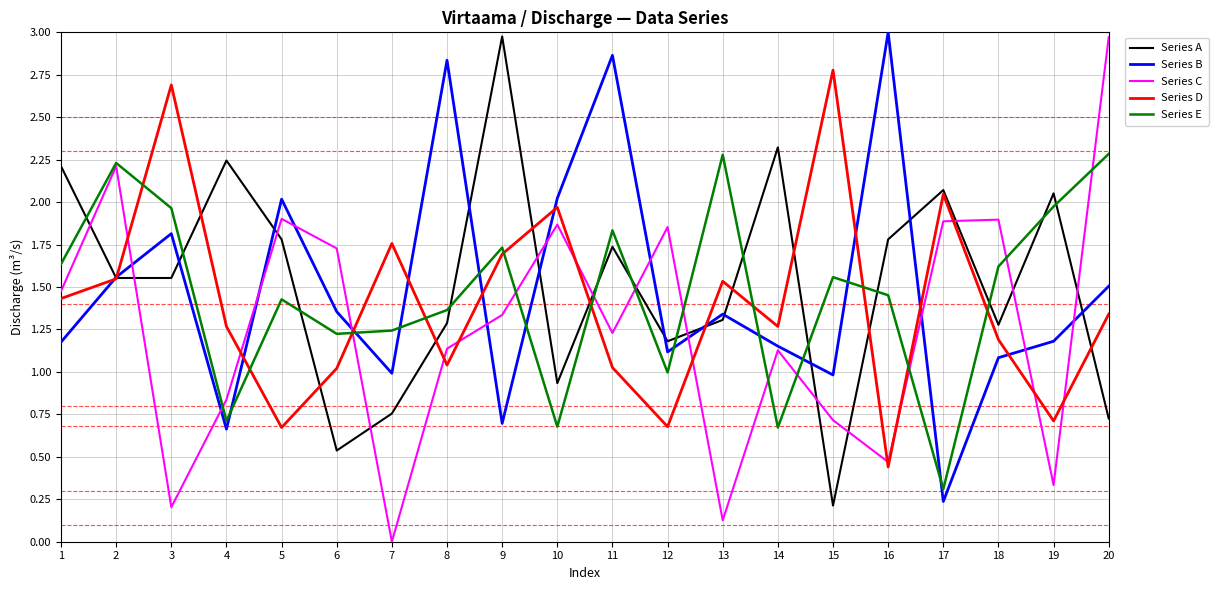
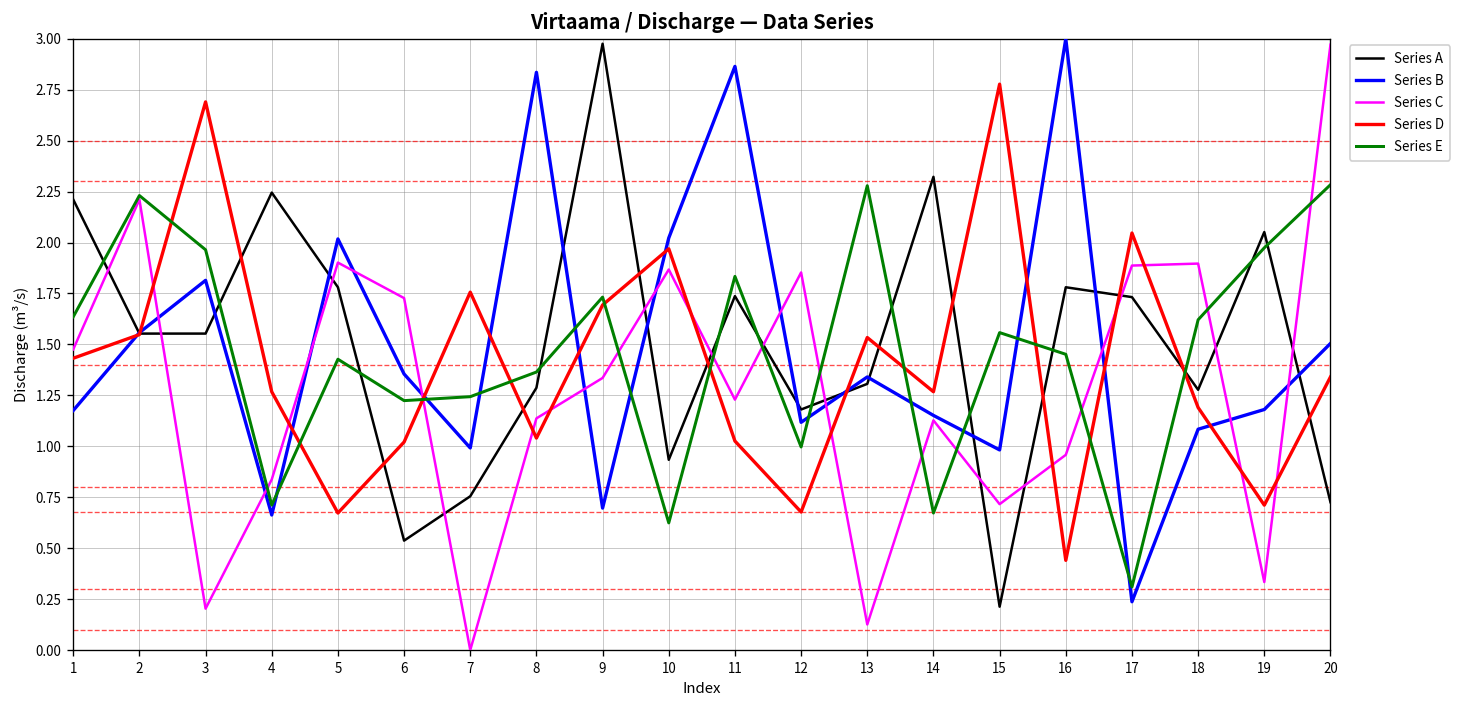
Series E, 10: 0.68 -> 0.62
Series C, 16: 0.47 -> 0.96
Series A, 17: 2.07 -> 1.73
